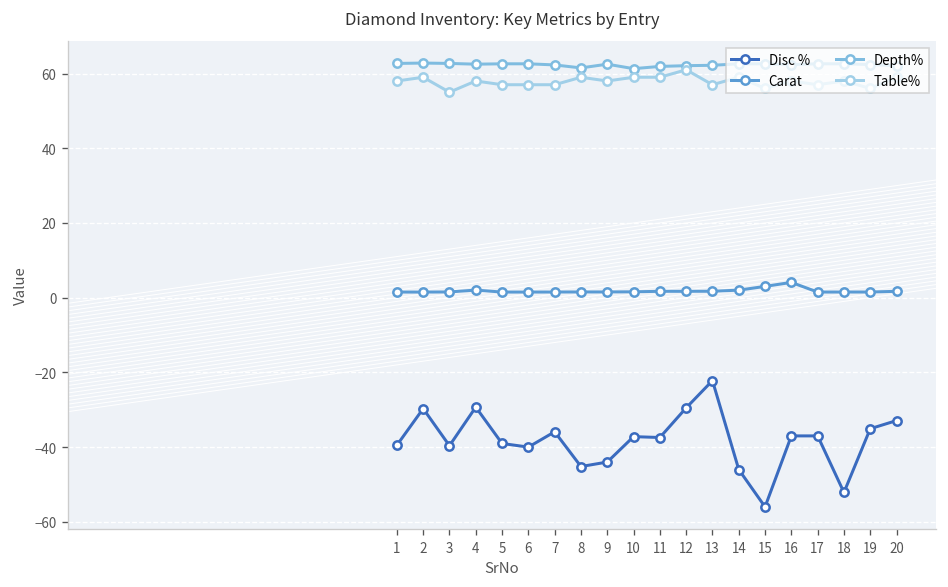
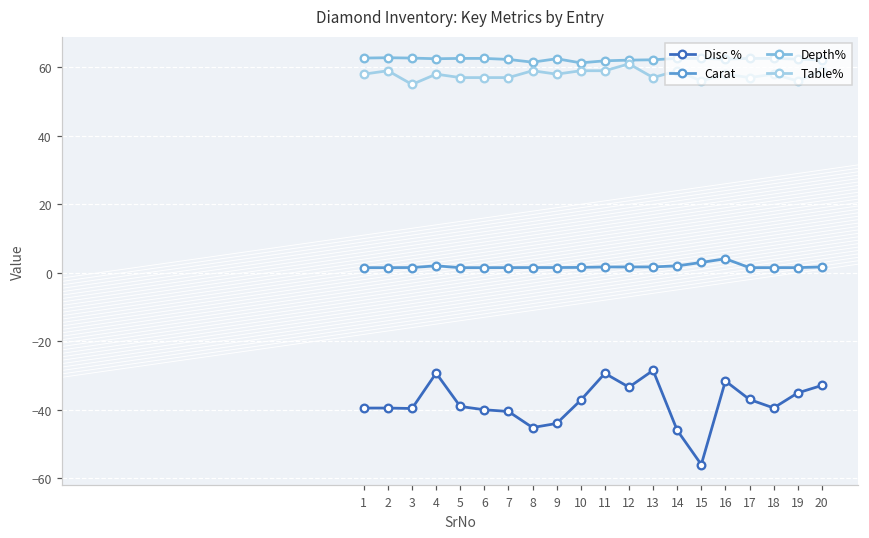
Disc %, 2: -30 -> -40
Disc %, 7: -36 -> -41
Disc %, 11: -37 -> -29
Disc %, 12: -30 -> -33
Disc %, 13: -22 -> -29
Disc %, 16: -37 -> -32
Disc %, 18: -52 -> -39
